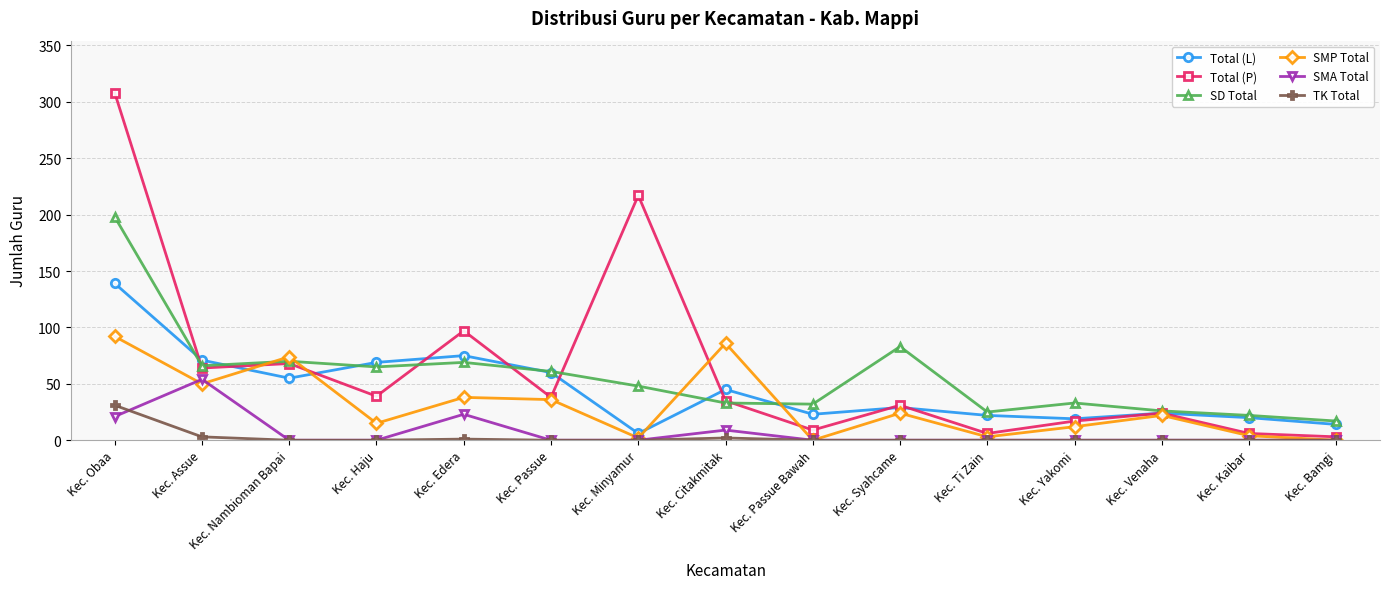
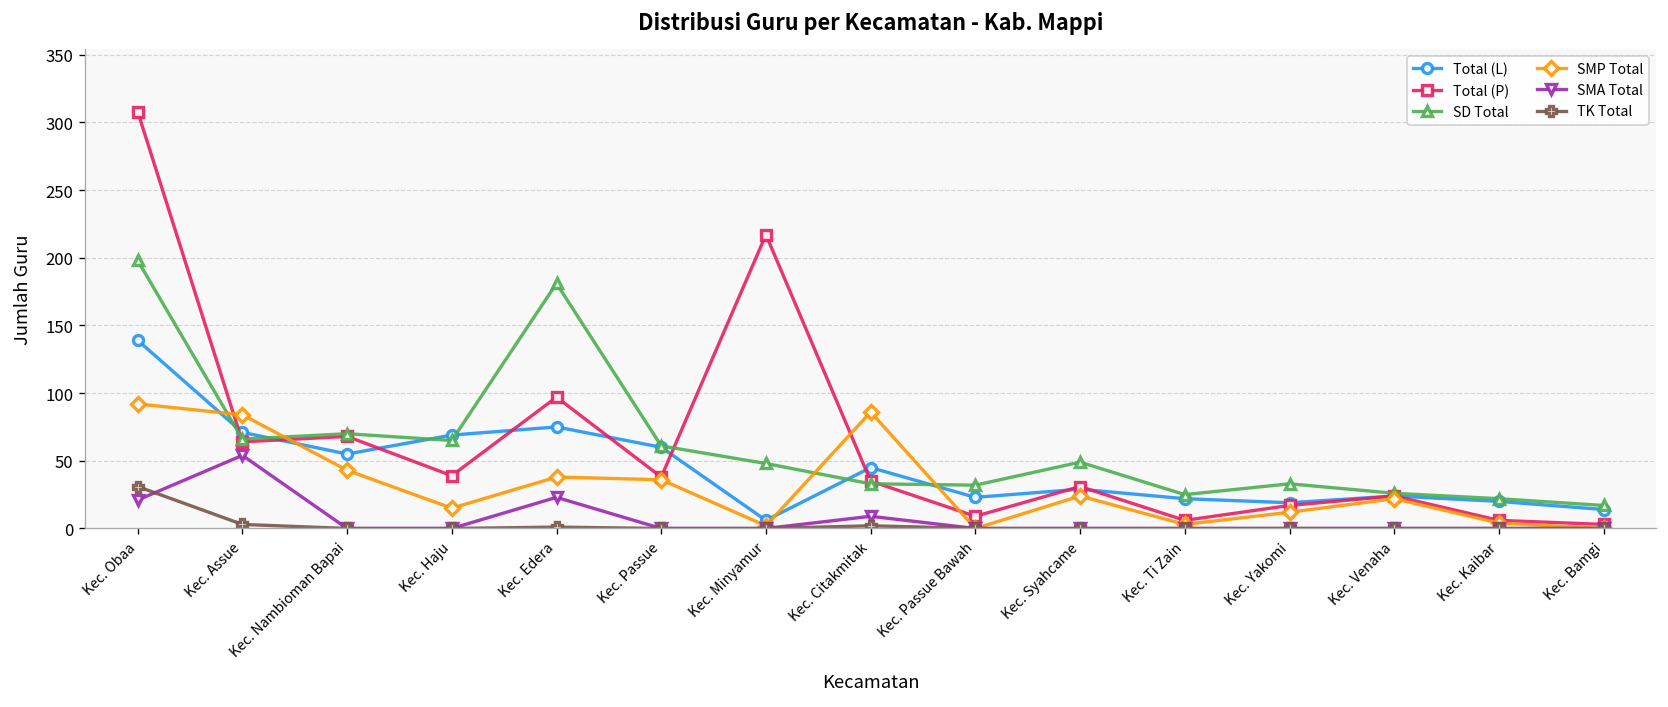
SMP Total, Kec. Assue: 50 -> 84
SMP Total, Kec. Nambioman Bapai: 74 -> 43
SD Total, Kec. Edera: 69 -> 181
SD Total, Kec. Syahcame: 83 -> 49
